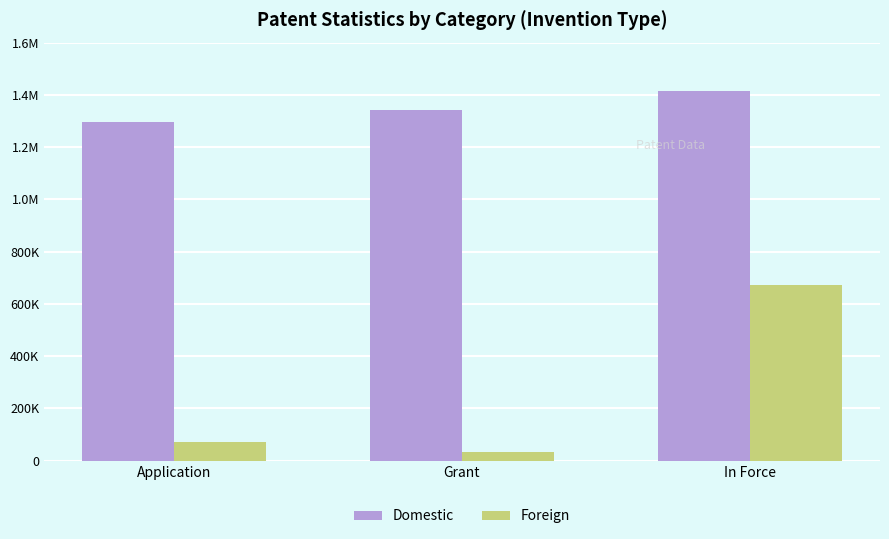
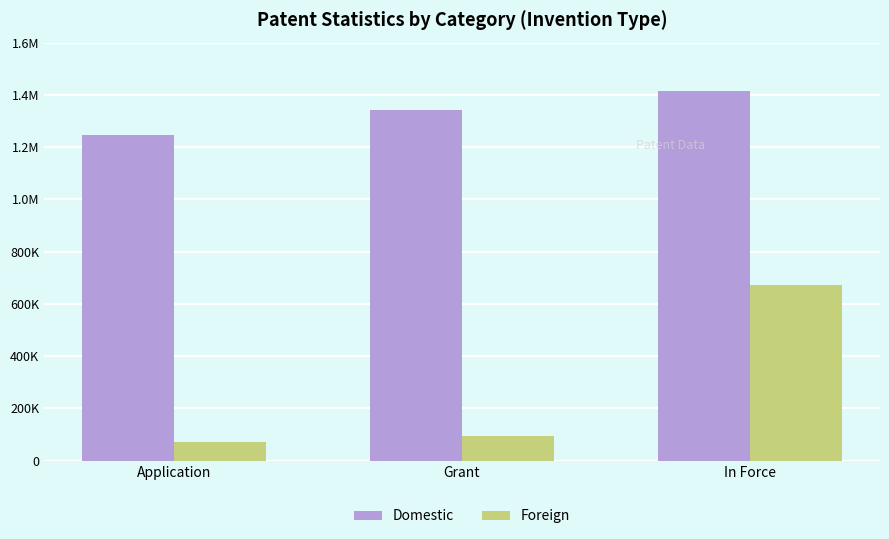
Domestic, Application: 1300000 -> 1250000
Foreign, Grant: 30000 -> 90000
